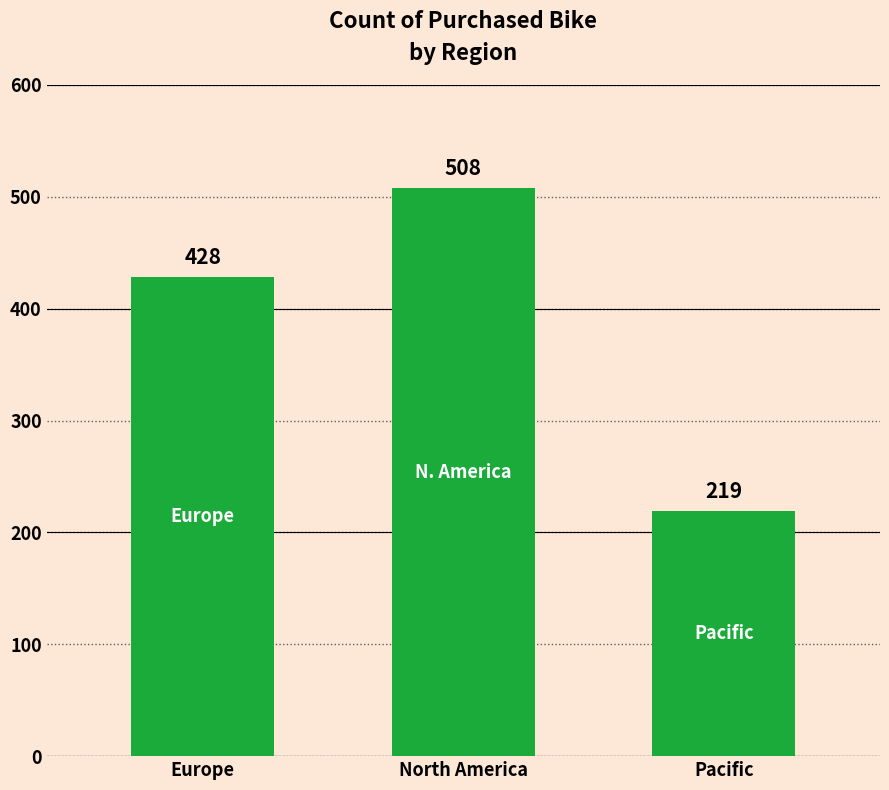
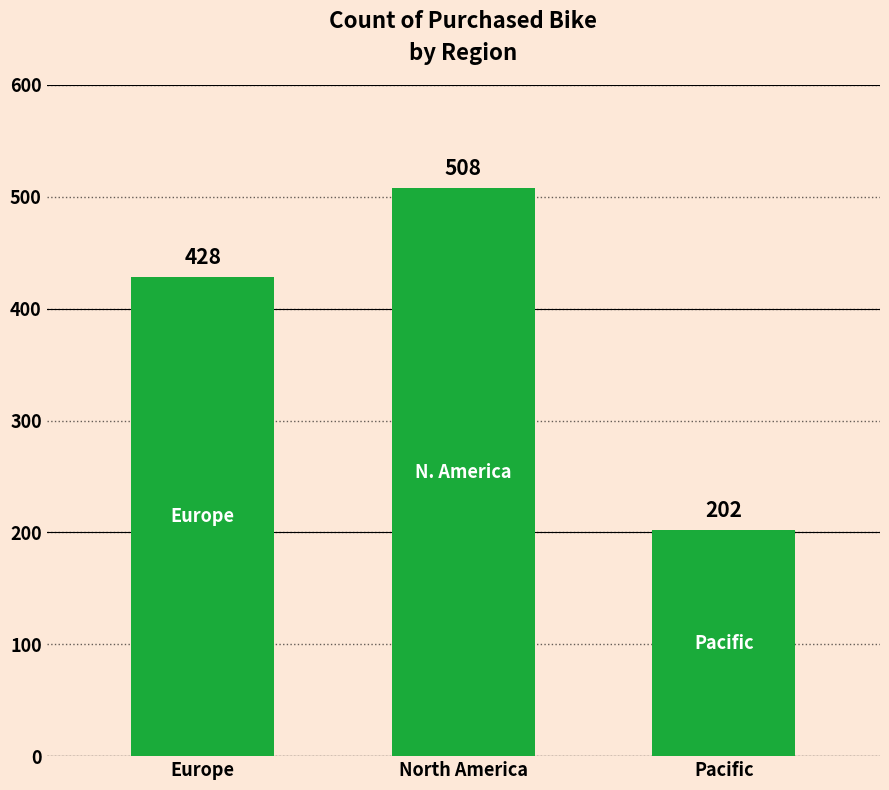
Pacific: 219 -> 202
